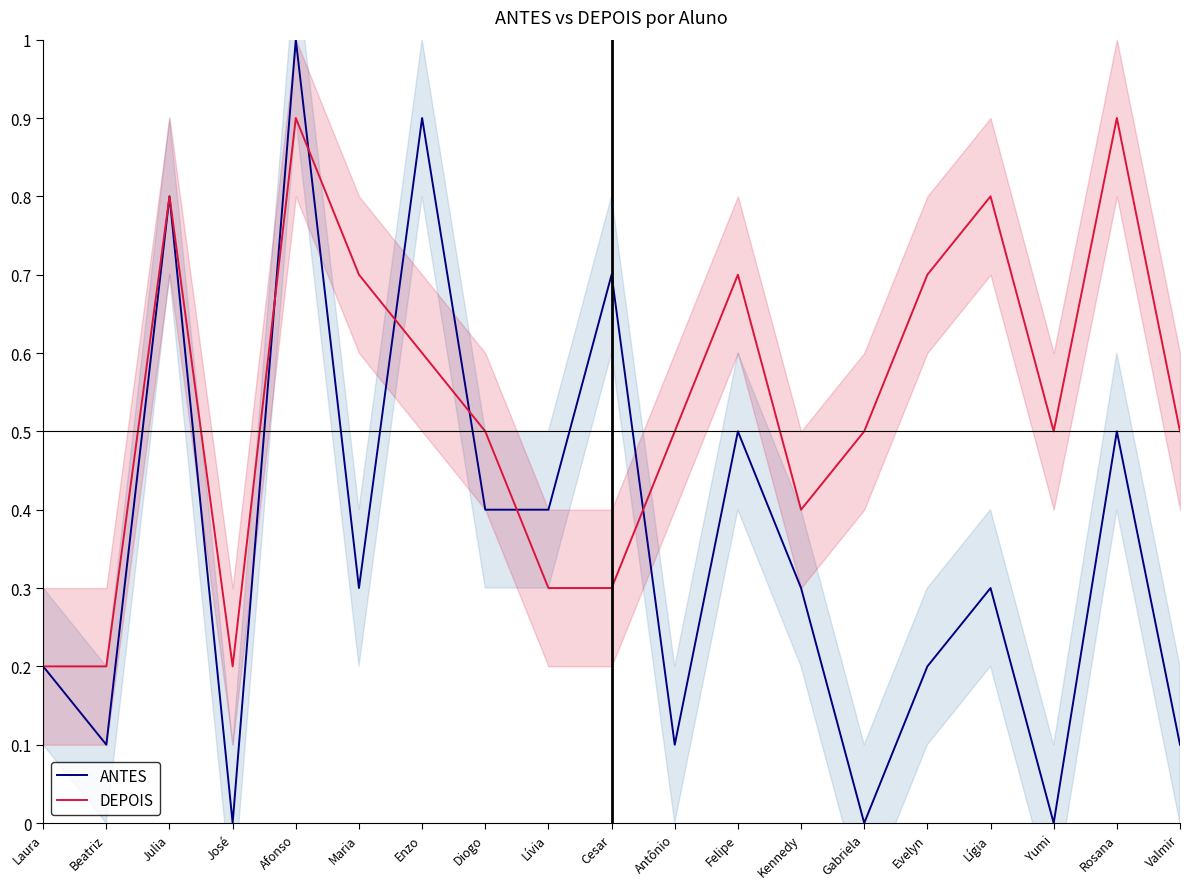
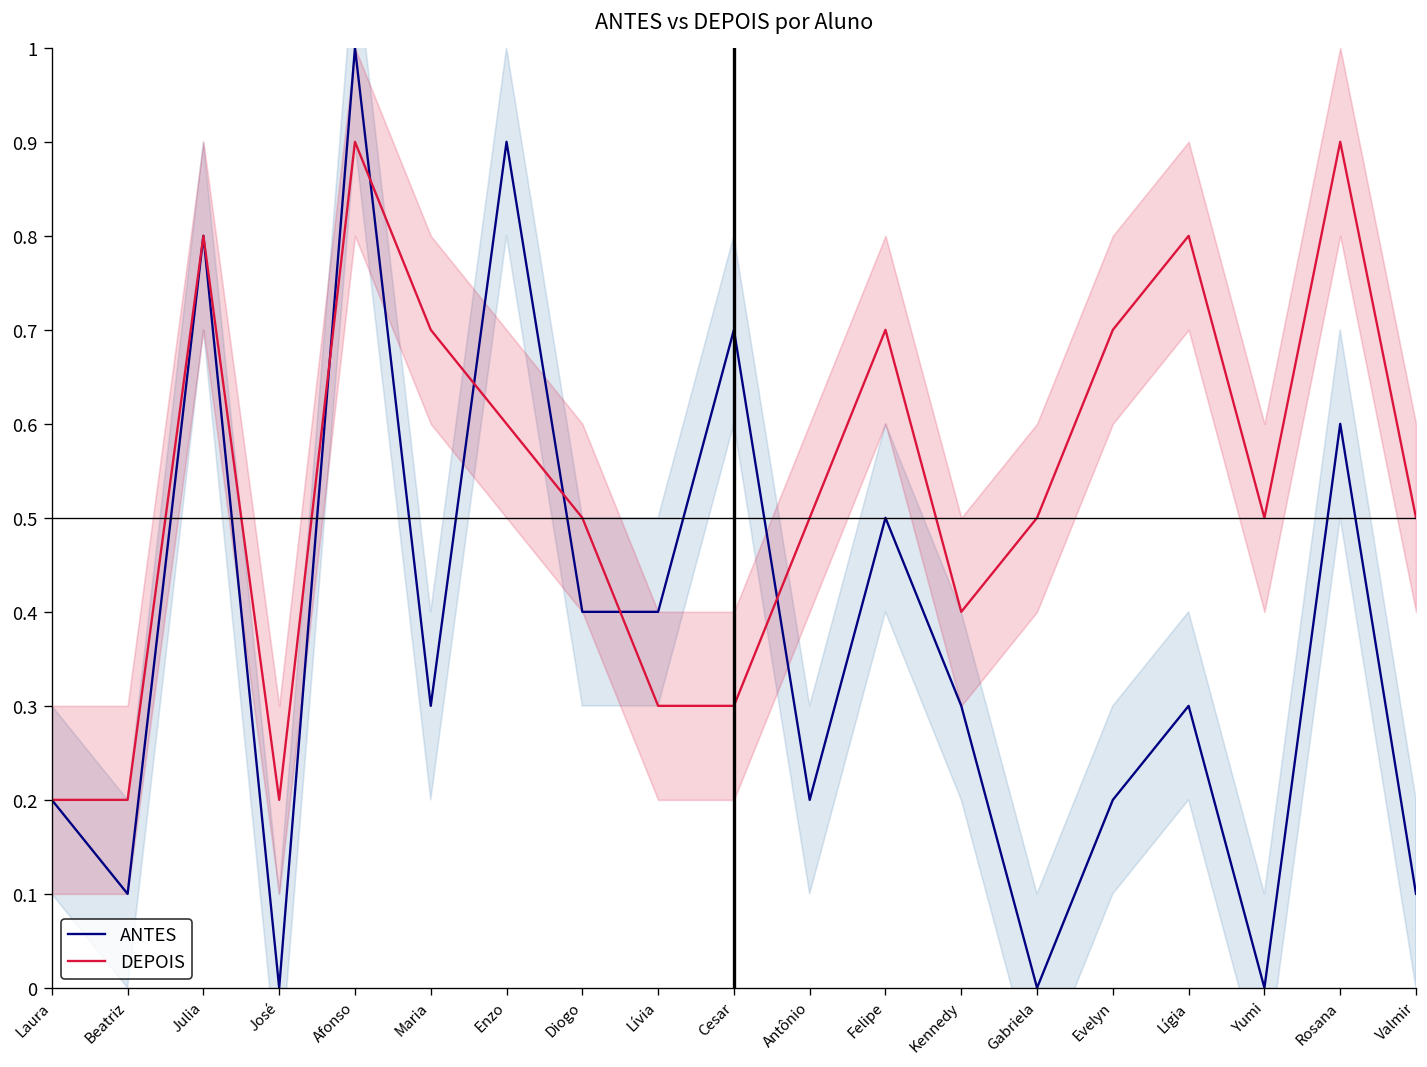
ANTES, Antônio: 0.10 -> 0.20
ANTES, Rosana: 0.50 -> 0.60
